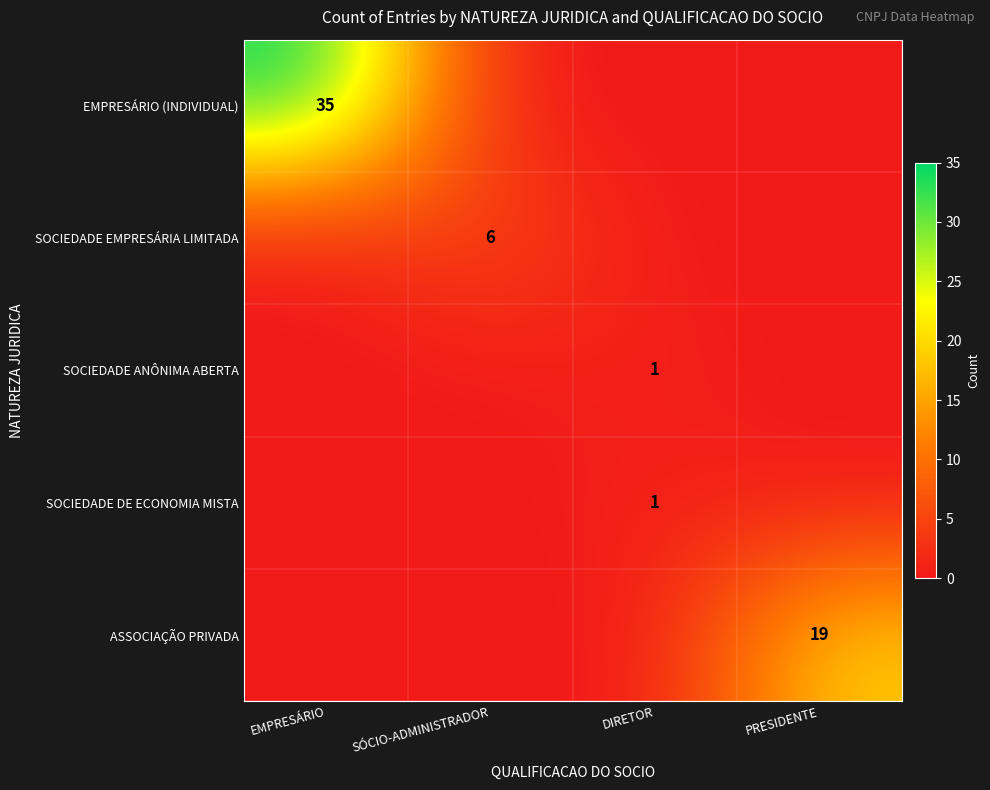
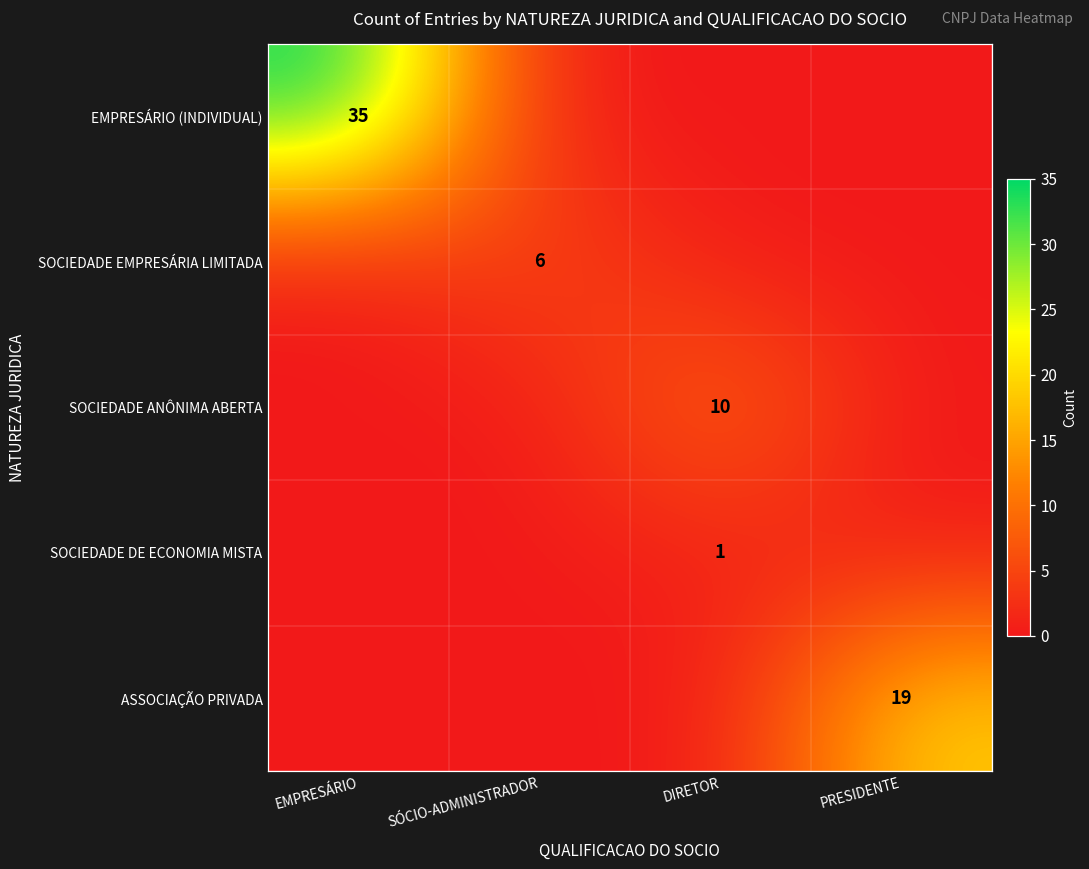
SOCIEDADE ANÔNIMA ABERTA, DIRETOR: 1 -> 10
